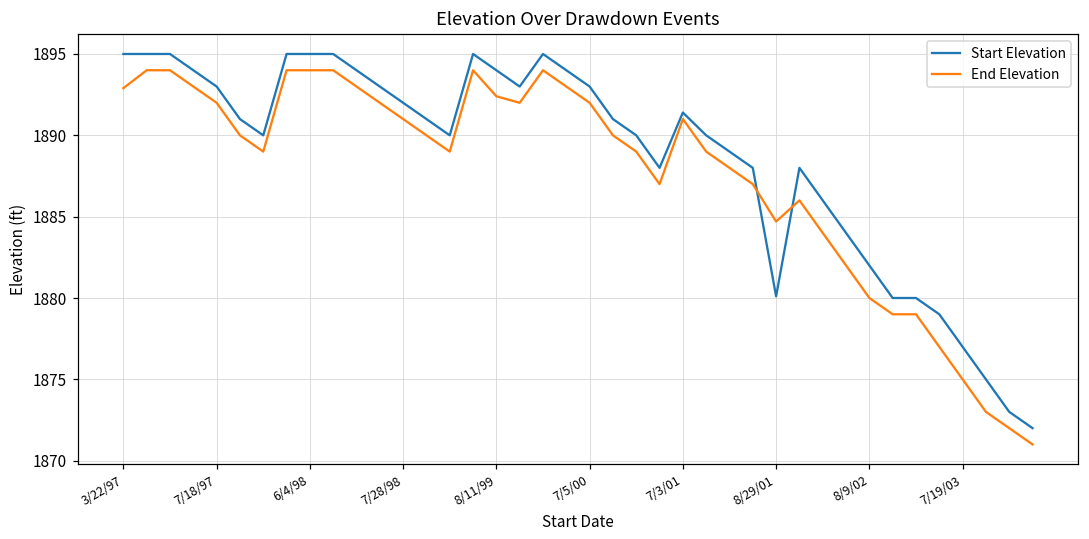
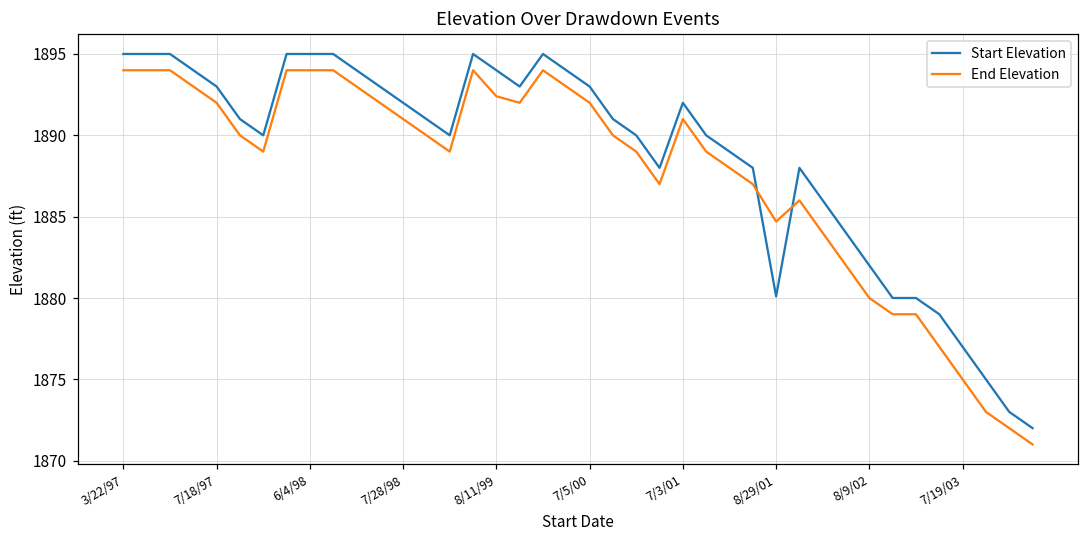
End Elevation, 3/22/97: 1892.9 -> 1894.0
Start Elevation, 7/3/01: 1891.4 -> 1892.0
